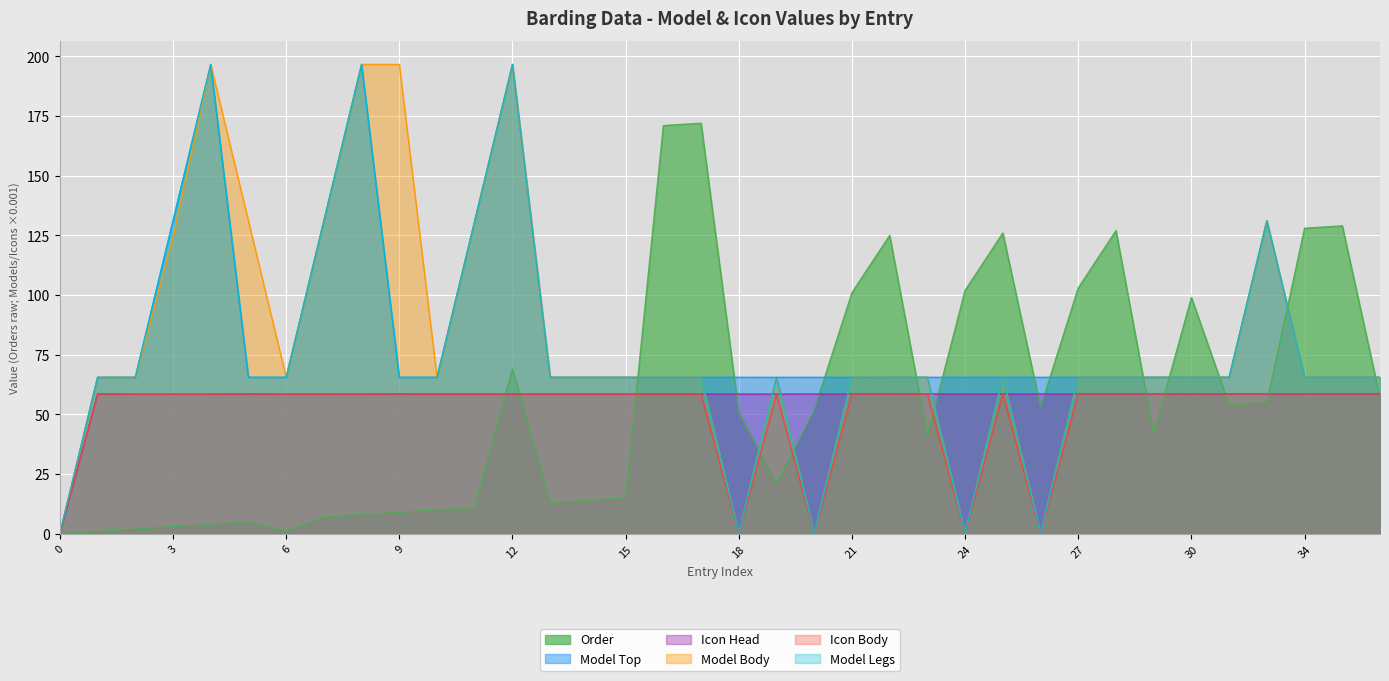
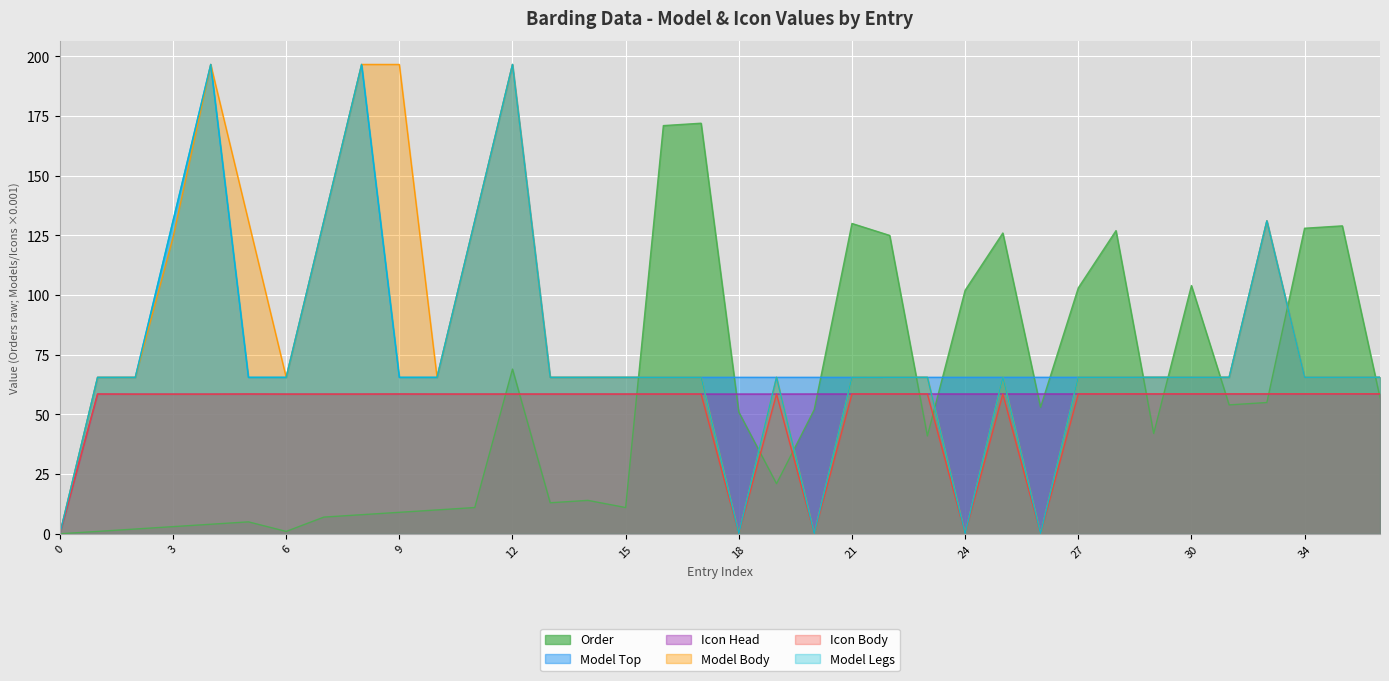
Order, 15: 15 -> 11
Order, 21: 101 -> 130
Order, 30: 99 -> 104
